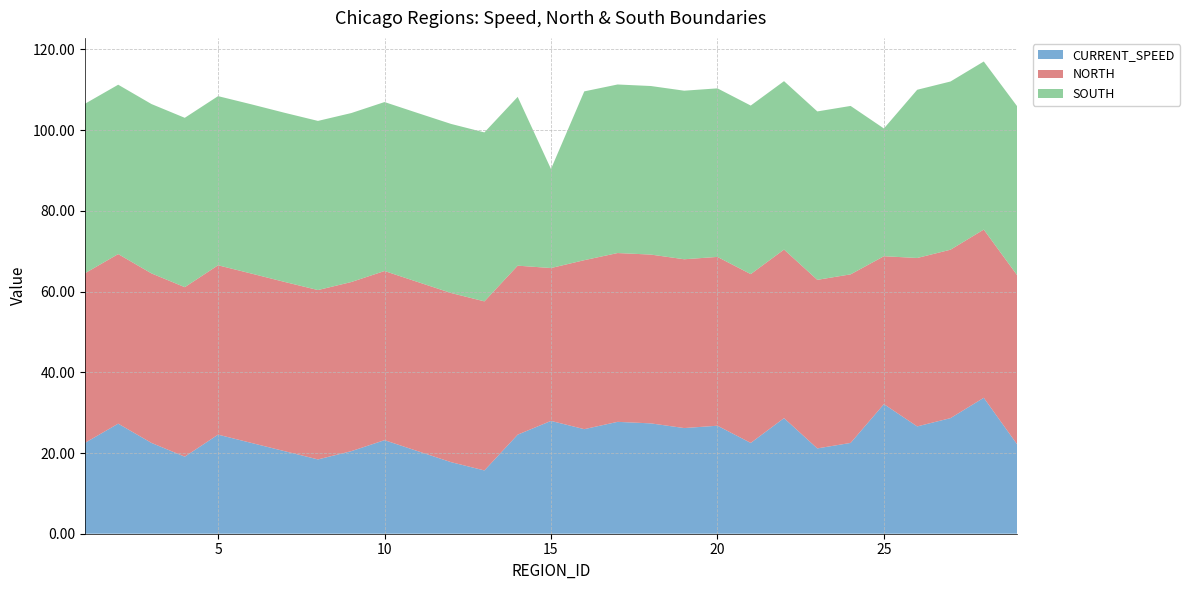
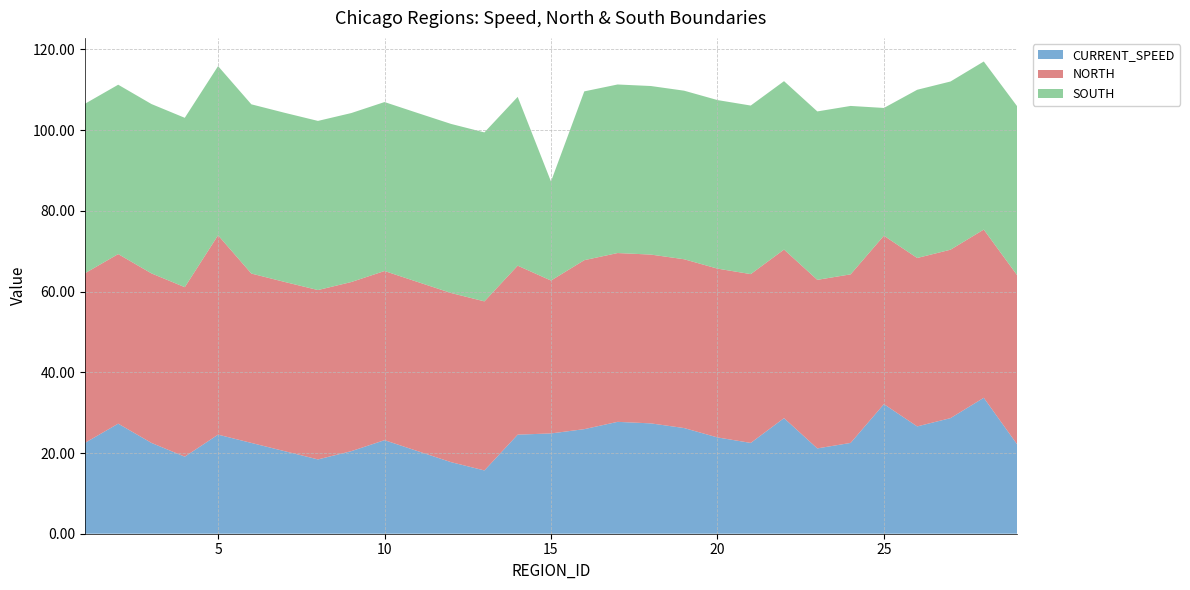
NORTH, 5: 42 -> 49
CURRENT_SPEED, 15: 28 -> 25
CURRENT_SPEED, 20: 27 -> 24
NORTH, 25: 37 -> 42
